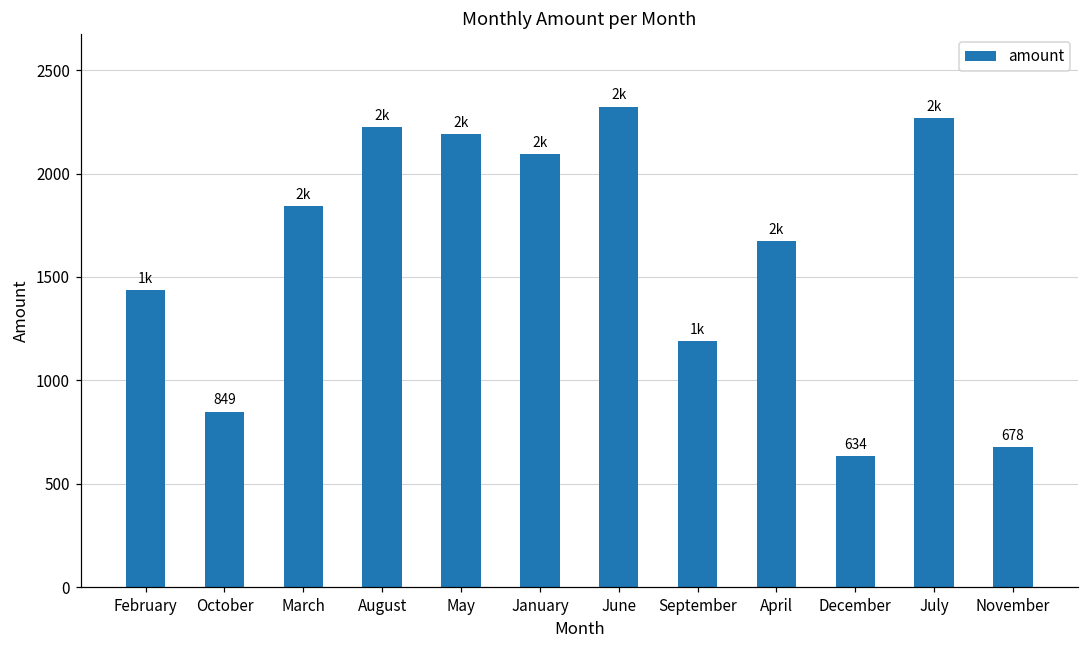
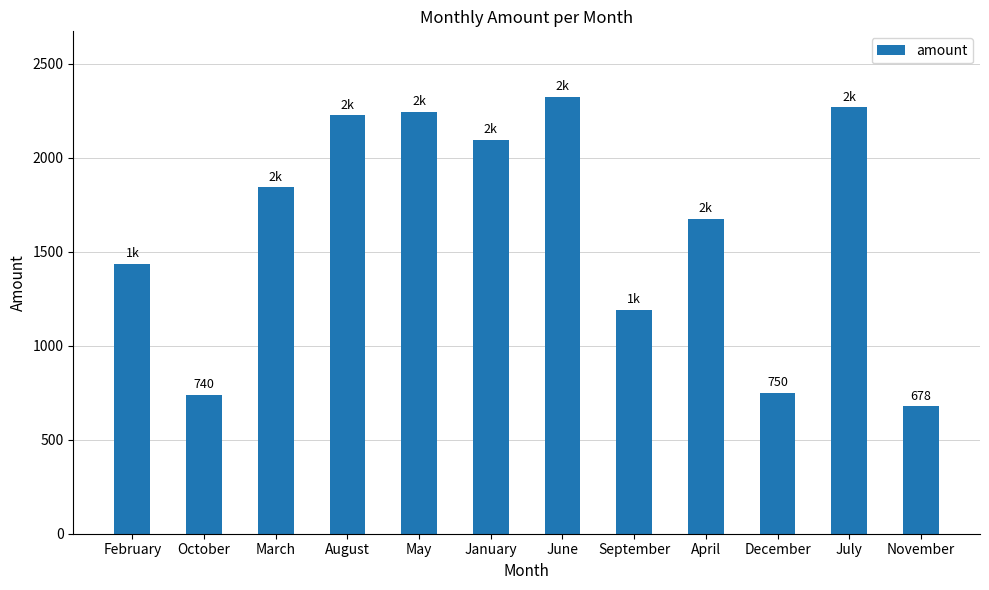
October: 849 -> 740
May: 2190 -> 2250
December: 634 -> 750
